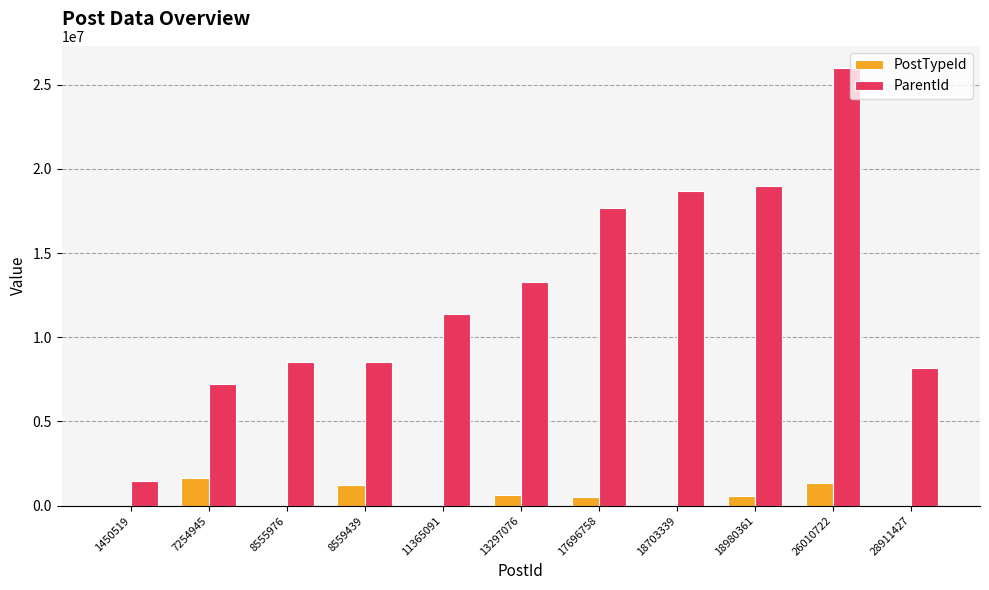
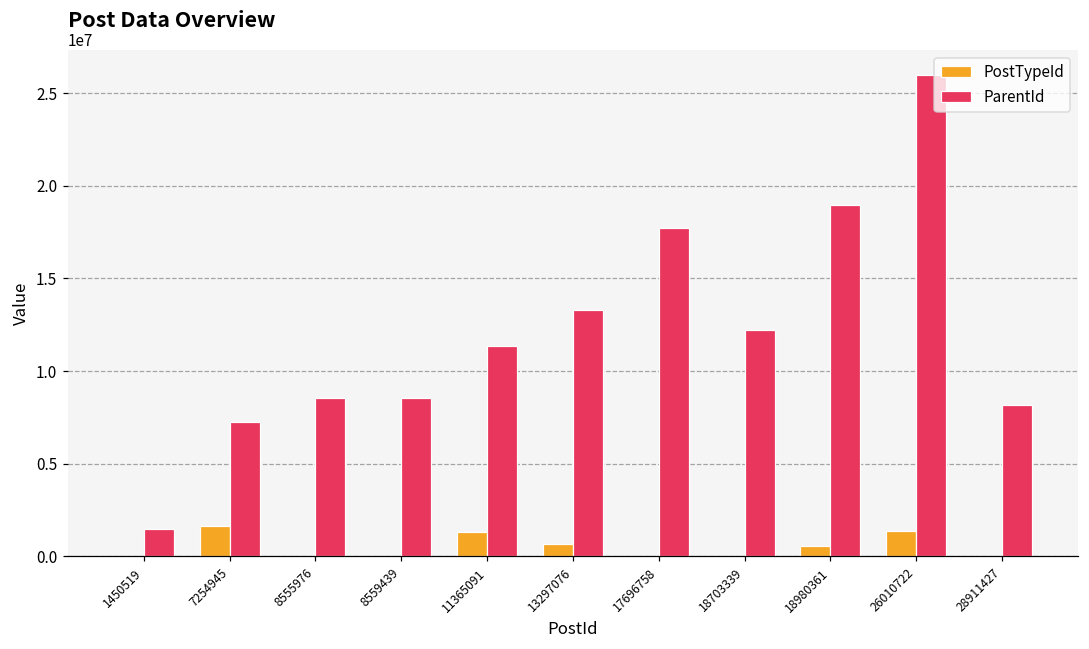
PostTypeId, 8559439: 1200000 -> 0
PostTypeId, 11365091: 0 -> 1300000
PostTypeId, 17696758: 500000 -> 0
ParentId, 18703339: 18700000 -> 12200000
